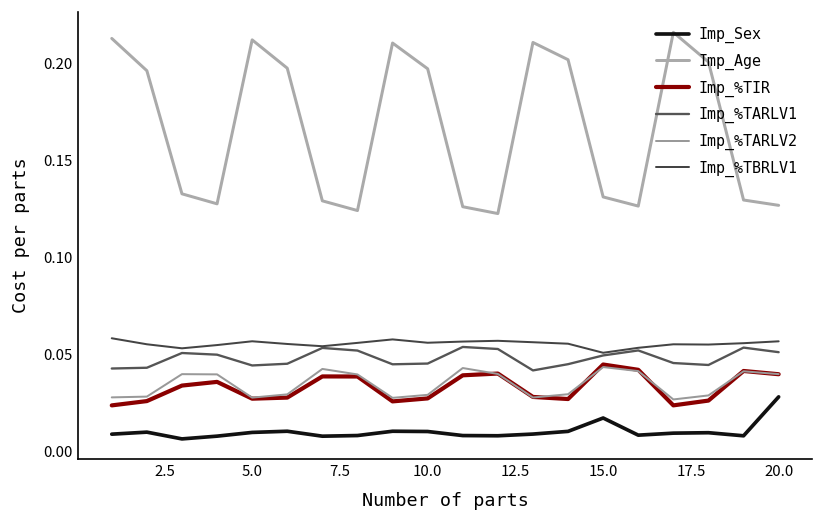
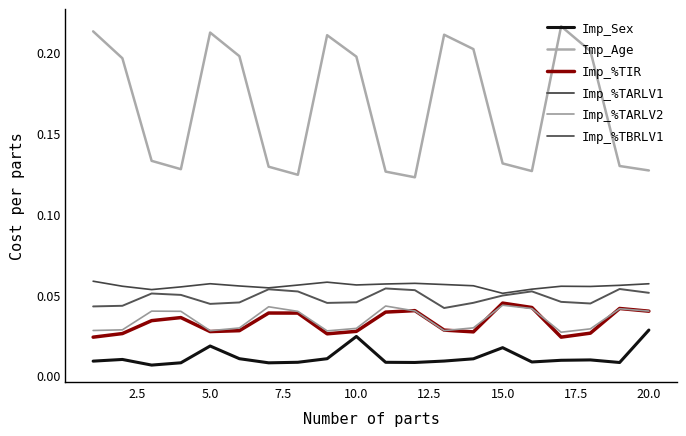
Imp_Sex, 5.0: 0.010 -> 0.018
Imp_Sex, 10.0: 0.010 -> 0.024
